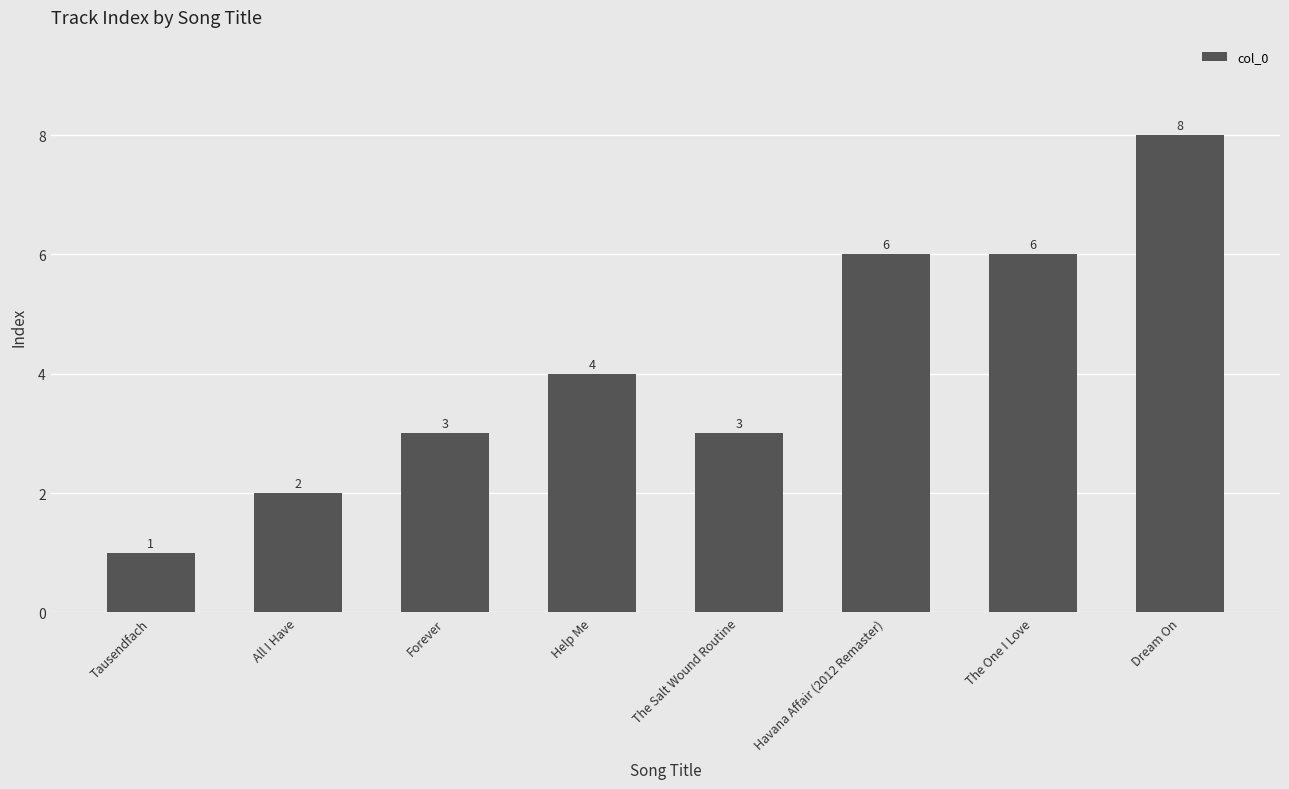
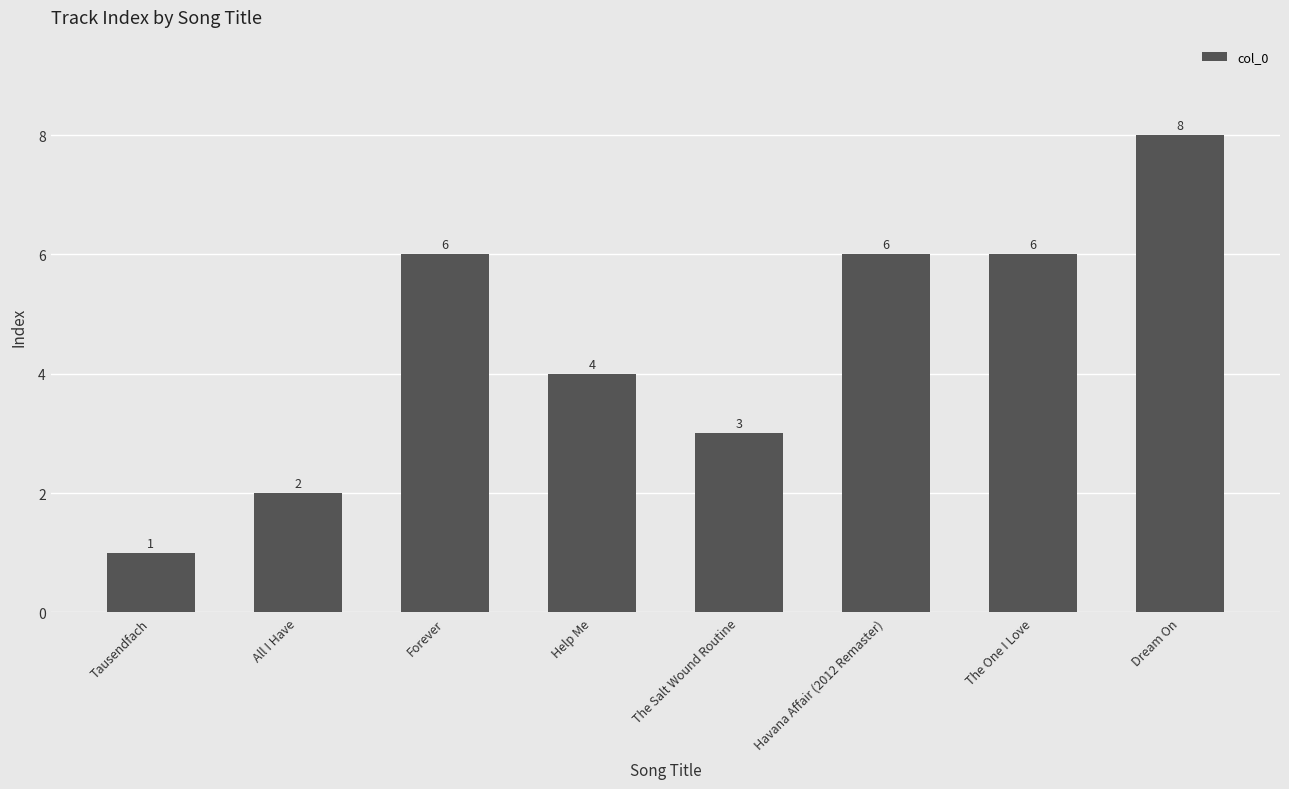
Forever: 3 -> 6
